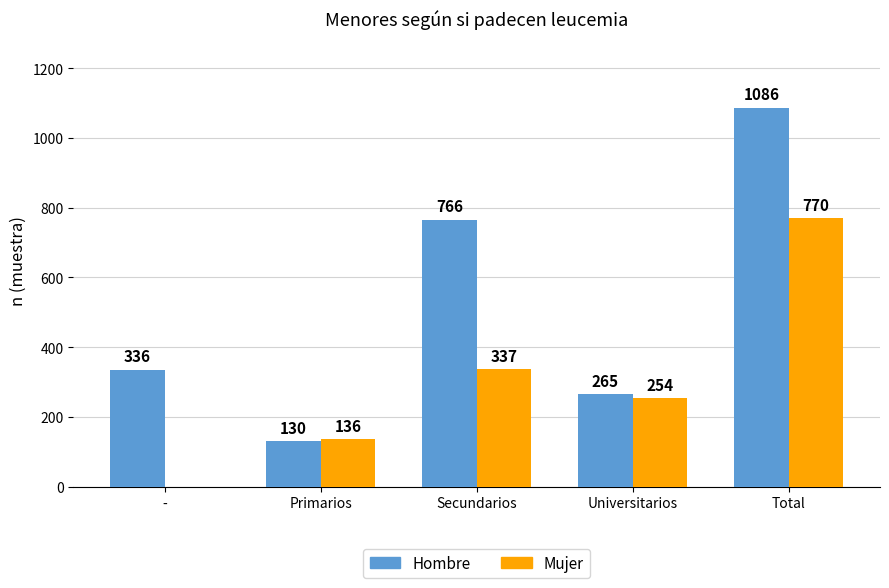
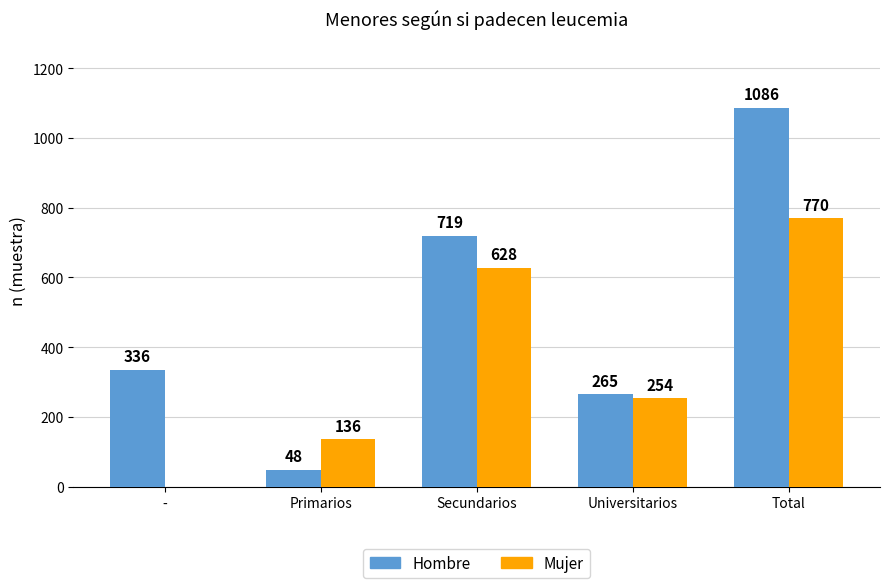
Hombre, Primarios: 130 -> 48
Hombre, Secundarios: 766 -> 719
Mujer, Secundarios: 337 -> 628
